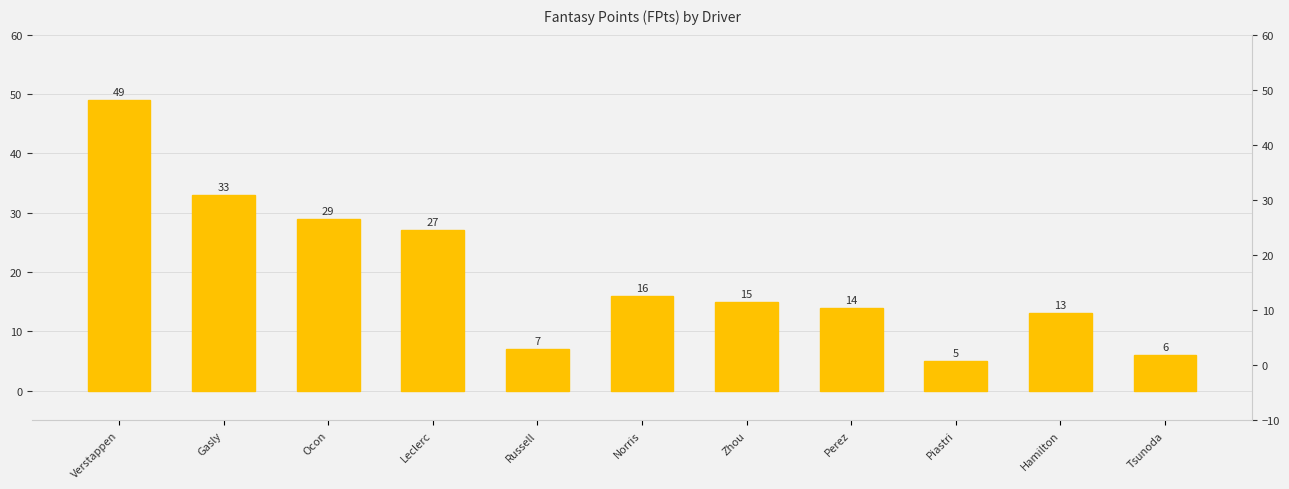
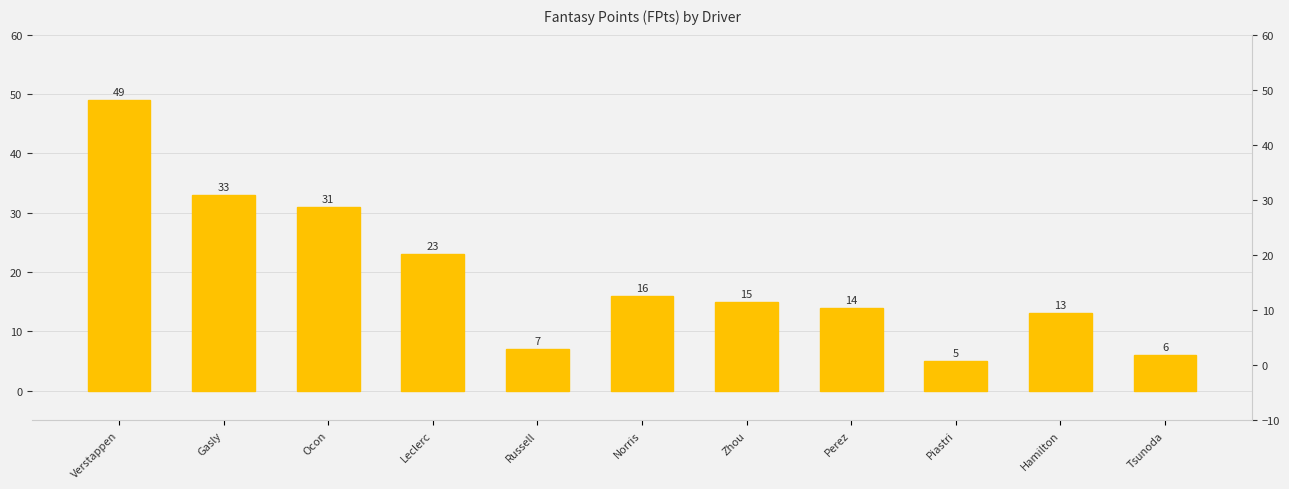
Ocon: 29 -> 31
Leclerc: 27 -> 23
